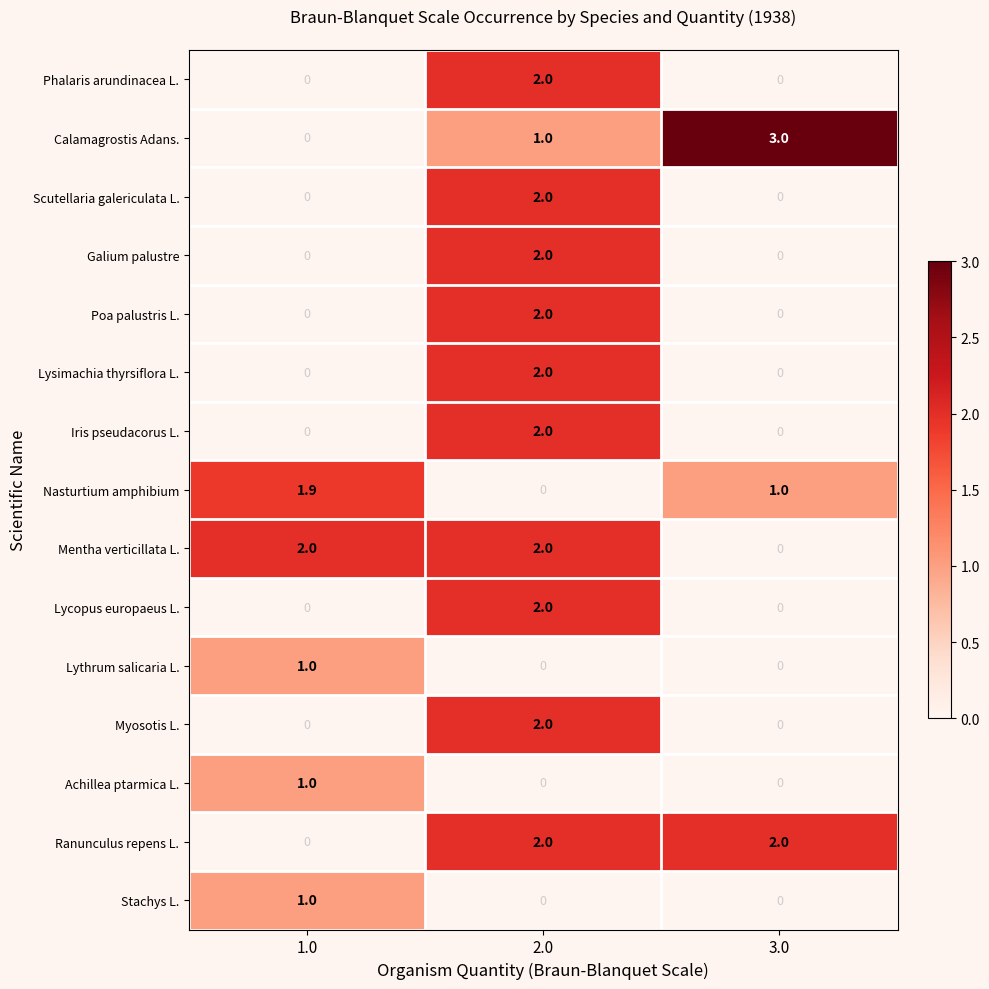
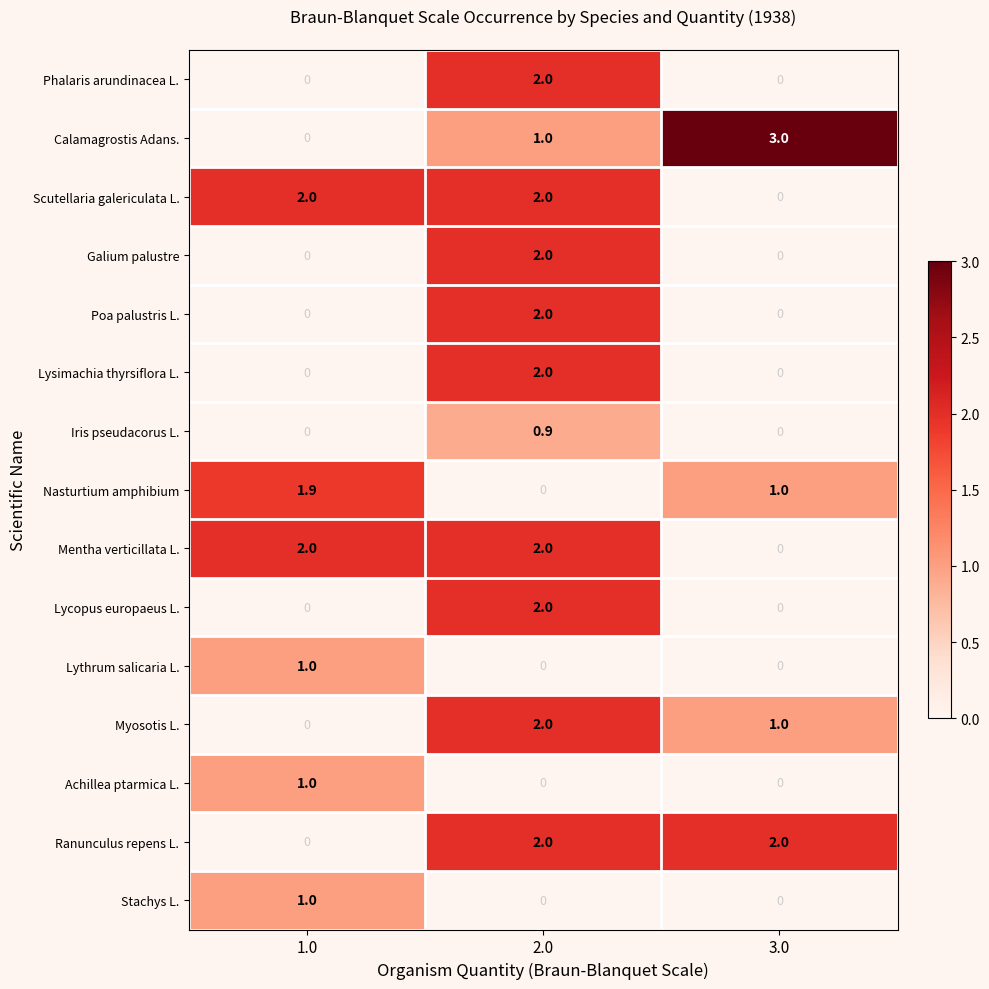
Scutellaria galericulata L., 1.0: 0 -> 2.0
Iris pseudacorus L., 2.0: 2.0 -> 0.9
Myosotis L., 3.0: 0 -> 1.0
